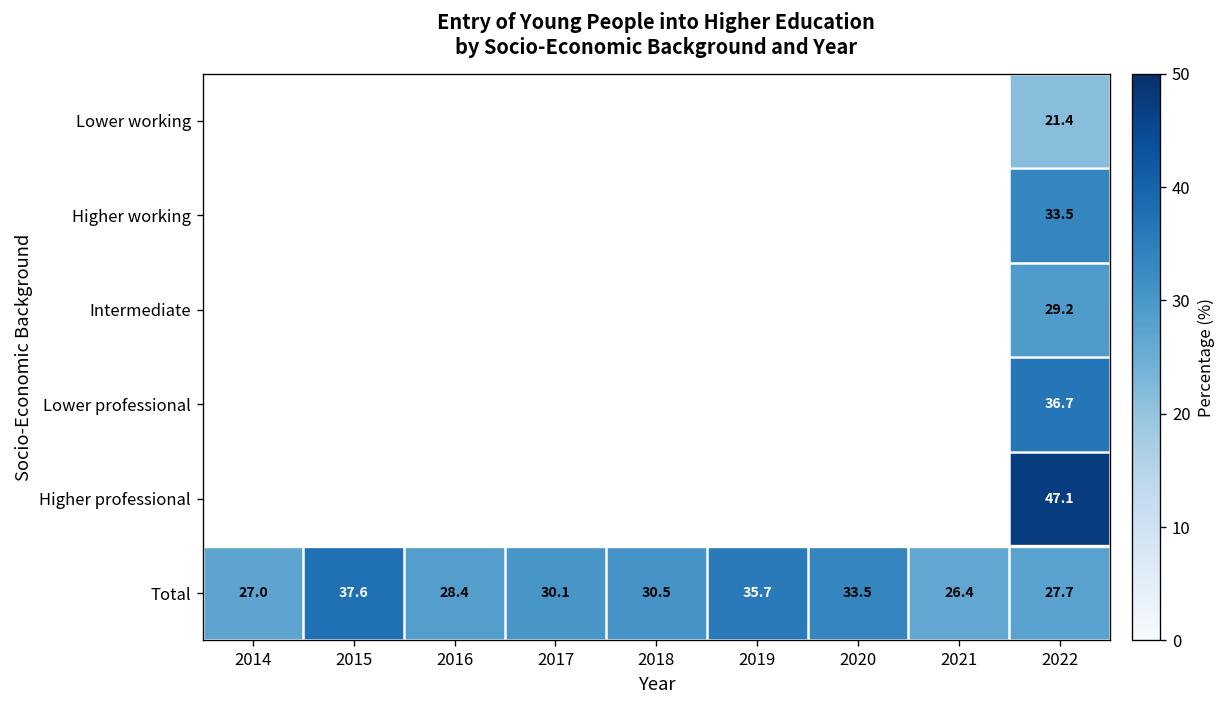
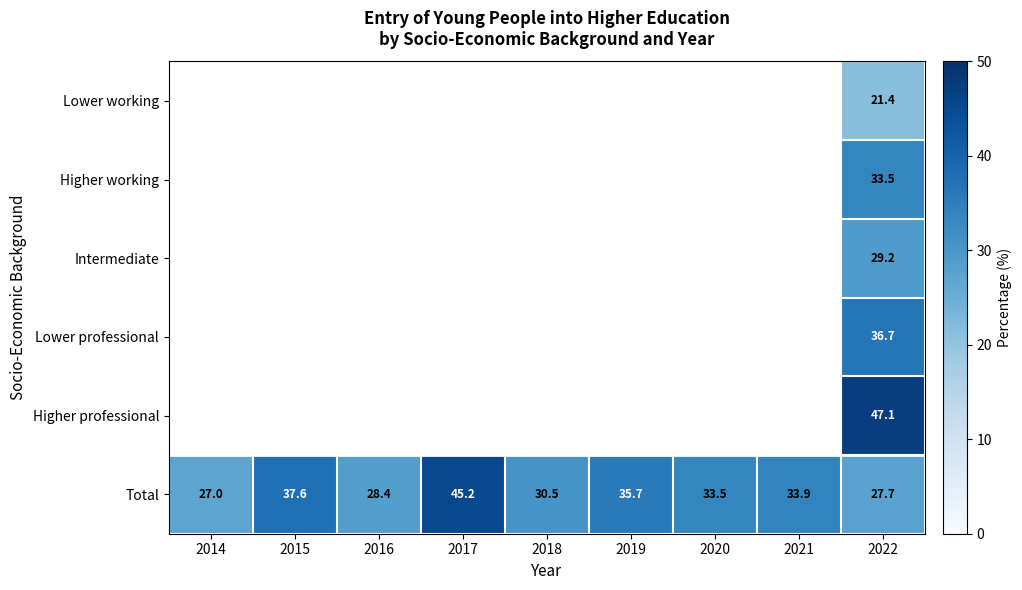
Total, 2017: 30.1 -> 45.2
Total, 2021: 26.4 -> 33.9
